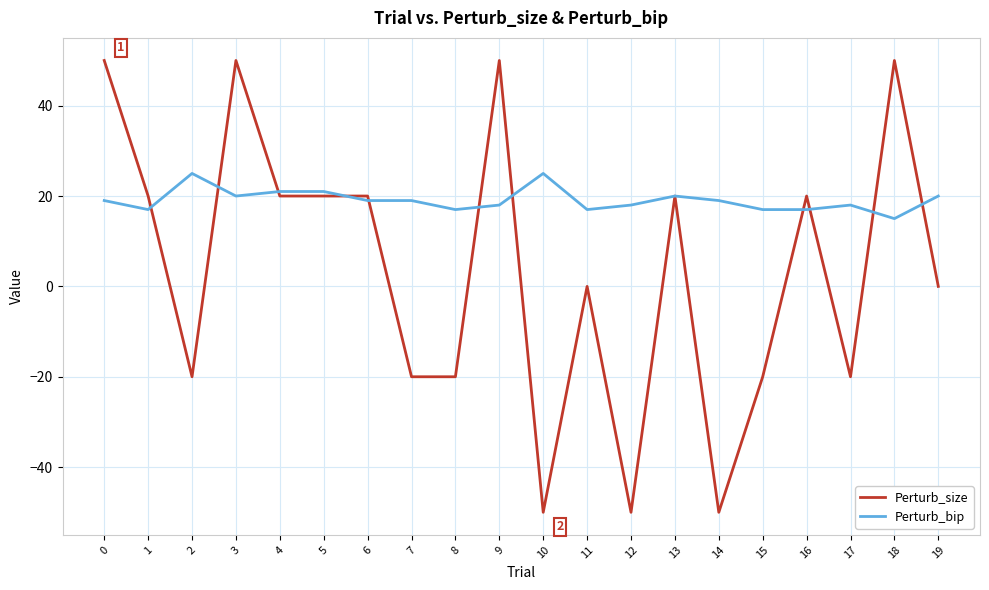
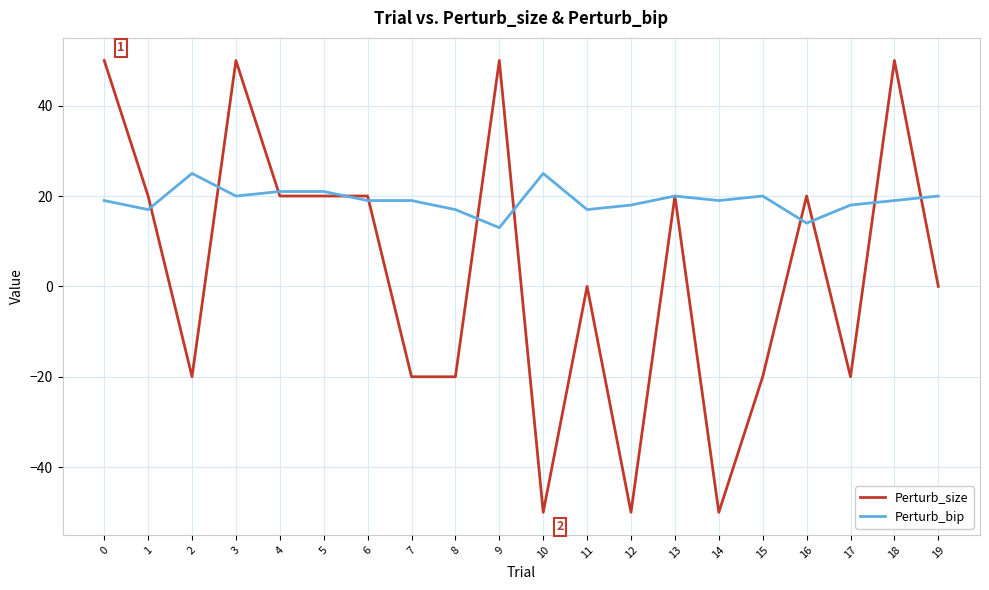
Perturb_bip, 9: 18 -> 13
Perturb_bip, 15: 17 -> 20
Perturb_bip, 16: 17 -> 14
Perturb_bip, 18: 15 -> 19
